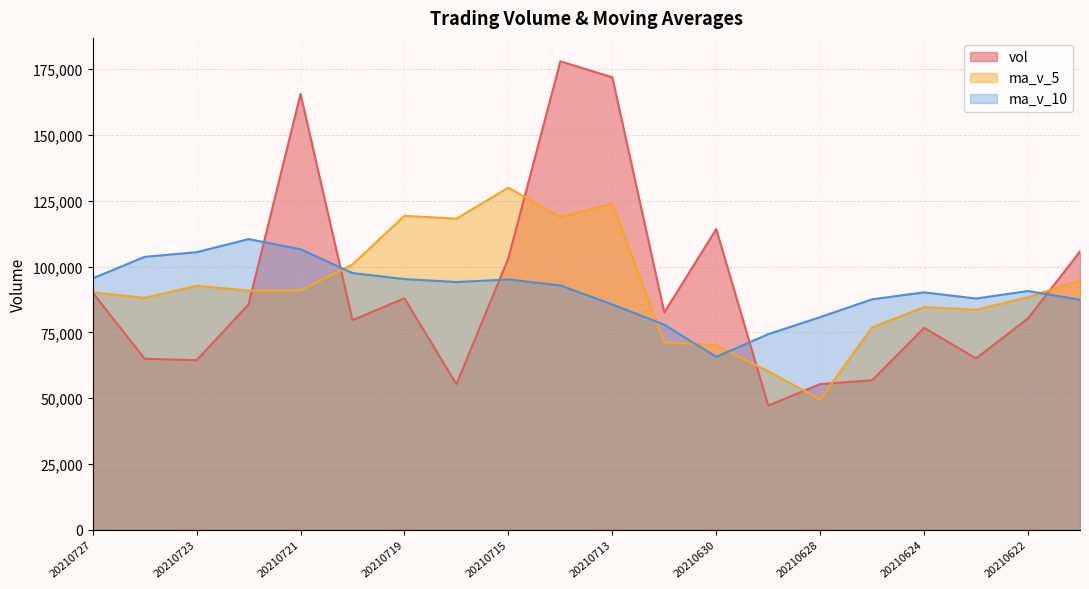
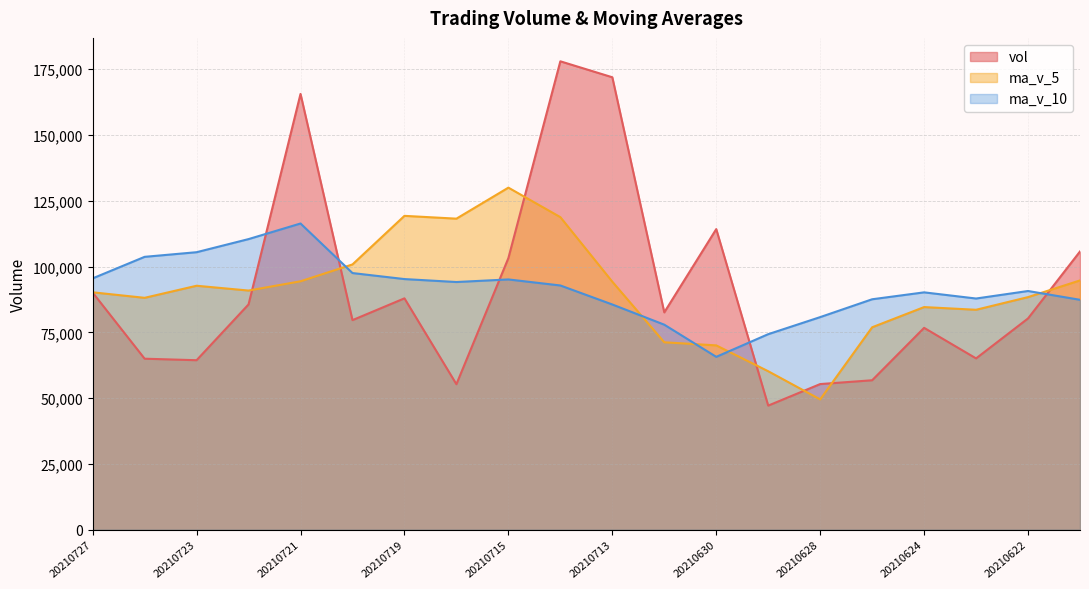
ma_v_5, 20210721: 91,000 -> 94,000
ma_v_10, 20210721: 107,000 -> 116,000
ma_v_5, 20210713: 124,000 -> 94,000
